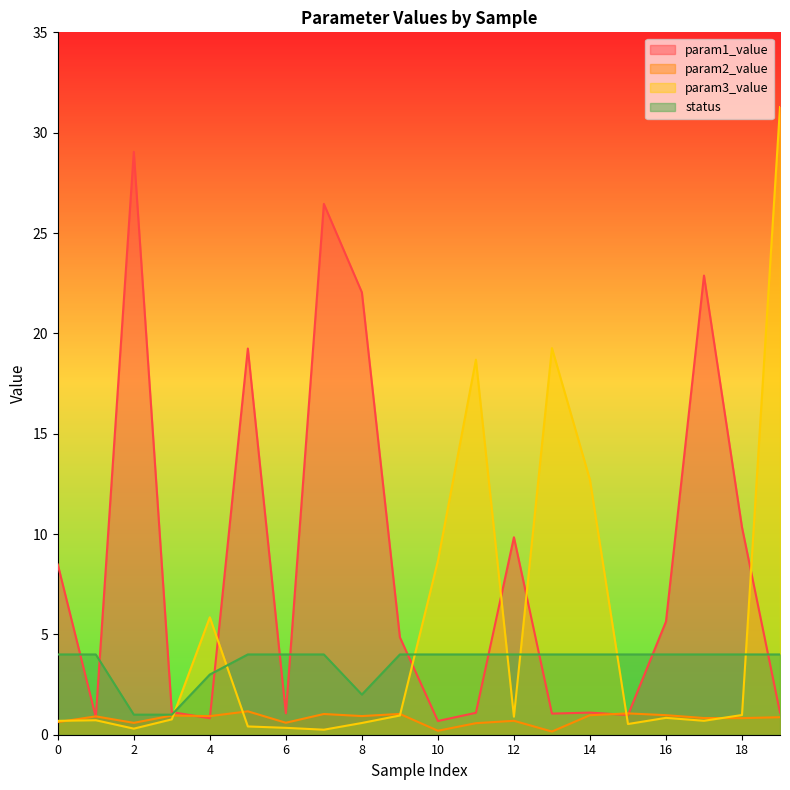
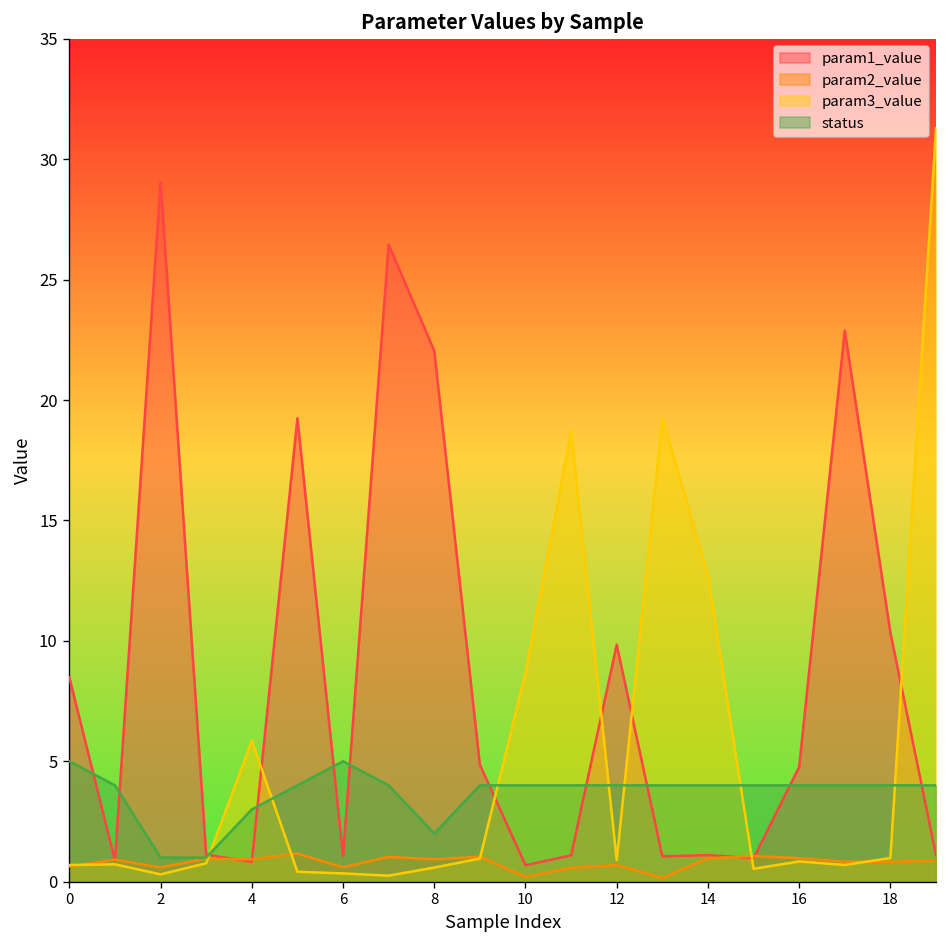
status, 0: 4 -> 5
status, 6: 4 -> 5
param1_value, 16: 5.6 -> 4.8
